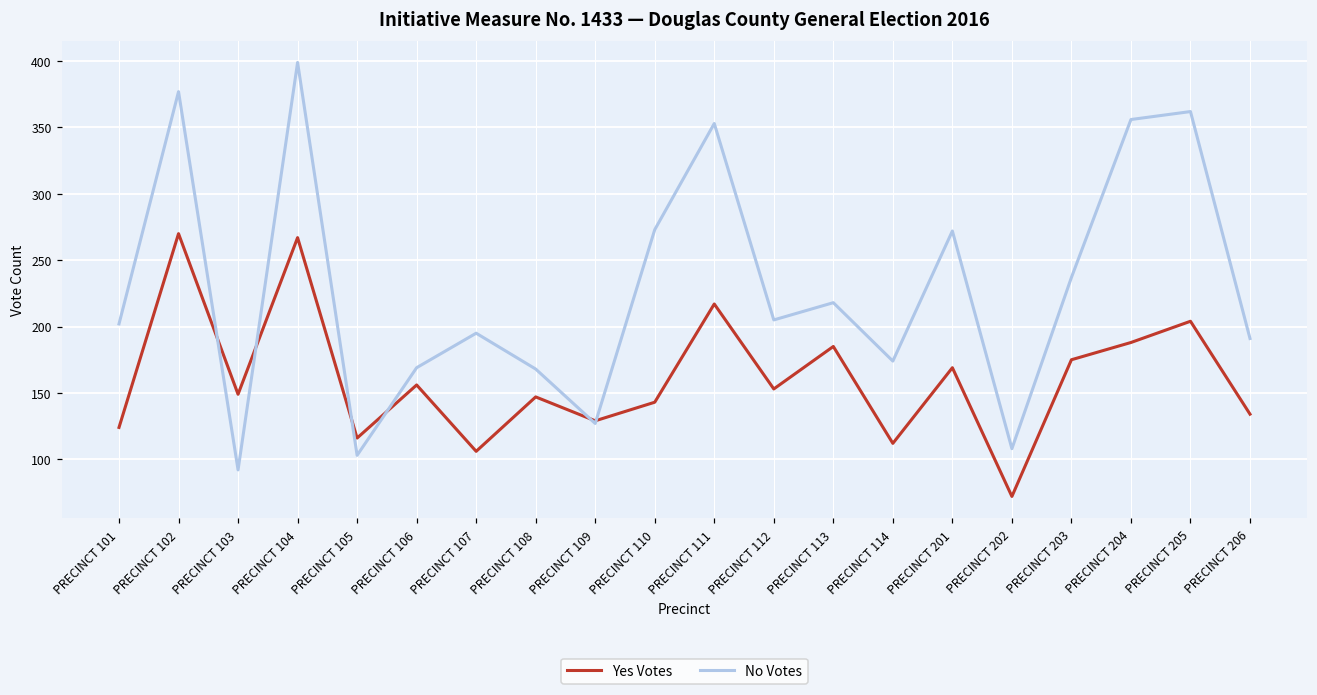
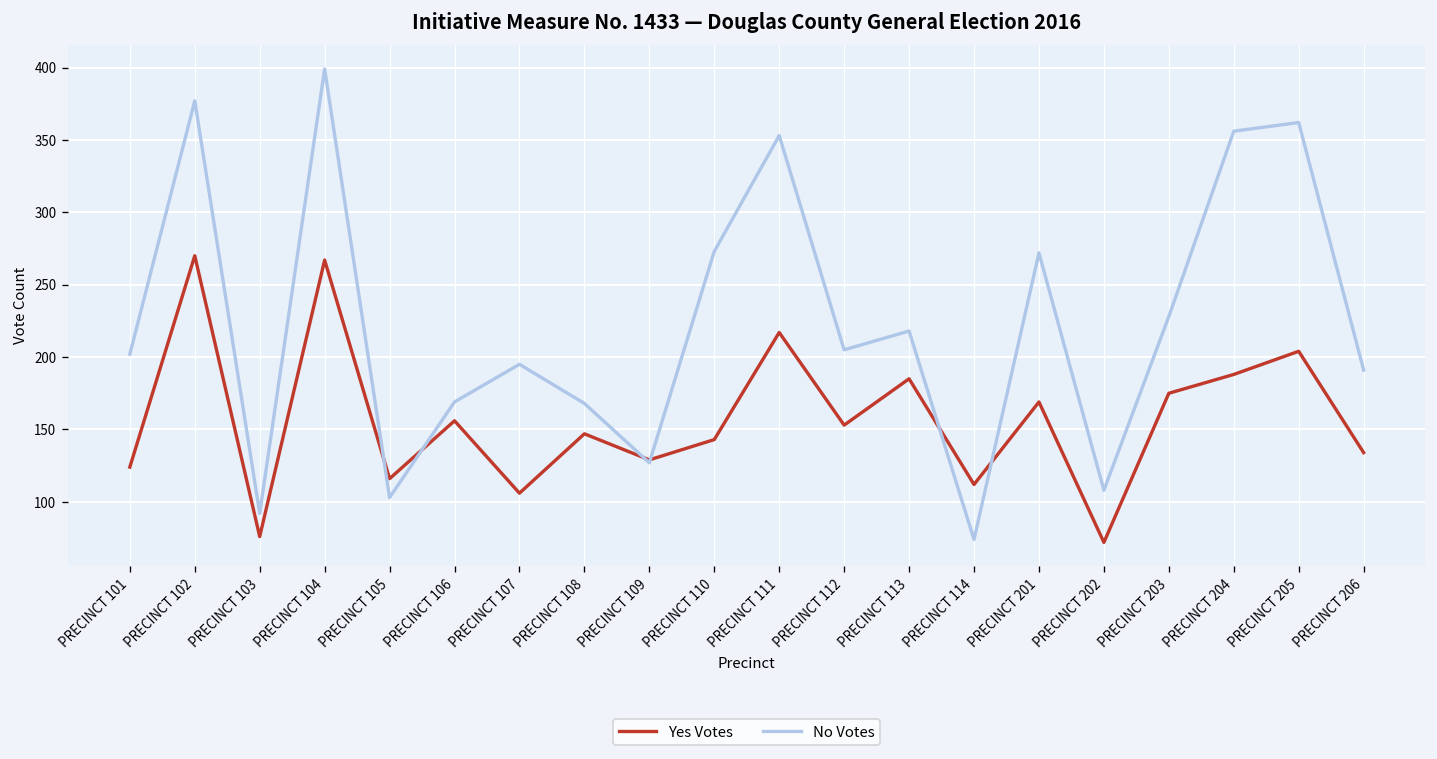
Yes Votes, PRECINCT 103: 149 -> 76
No Votes, PRECINCT 114: 174 -> 74
No Votes, PRECINCT 203: 237 -> 228
